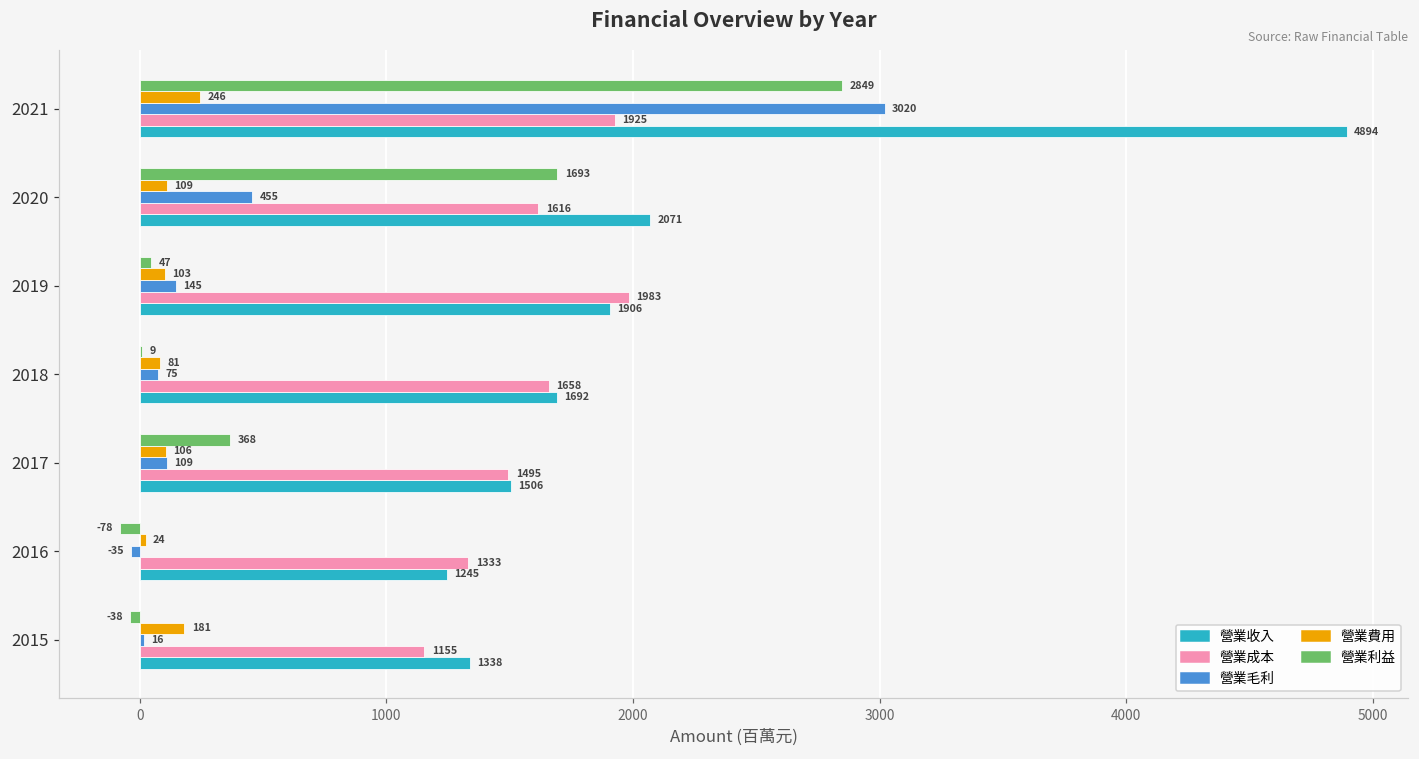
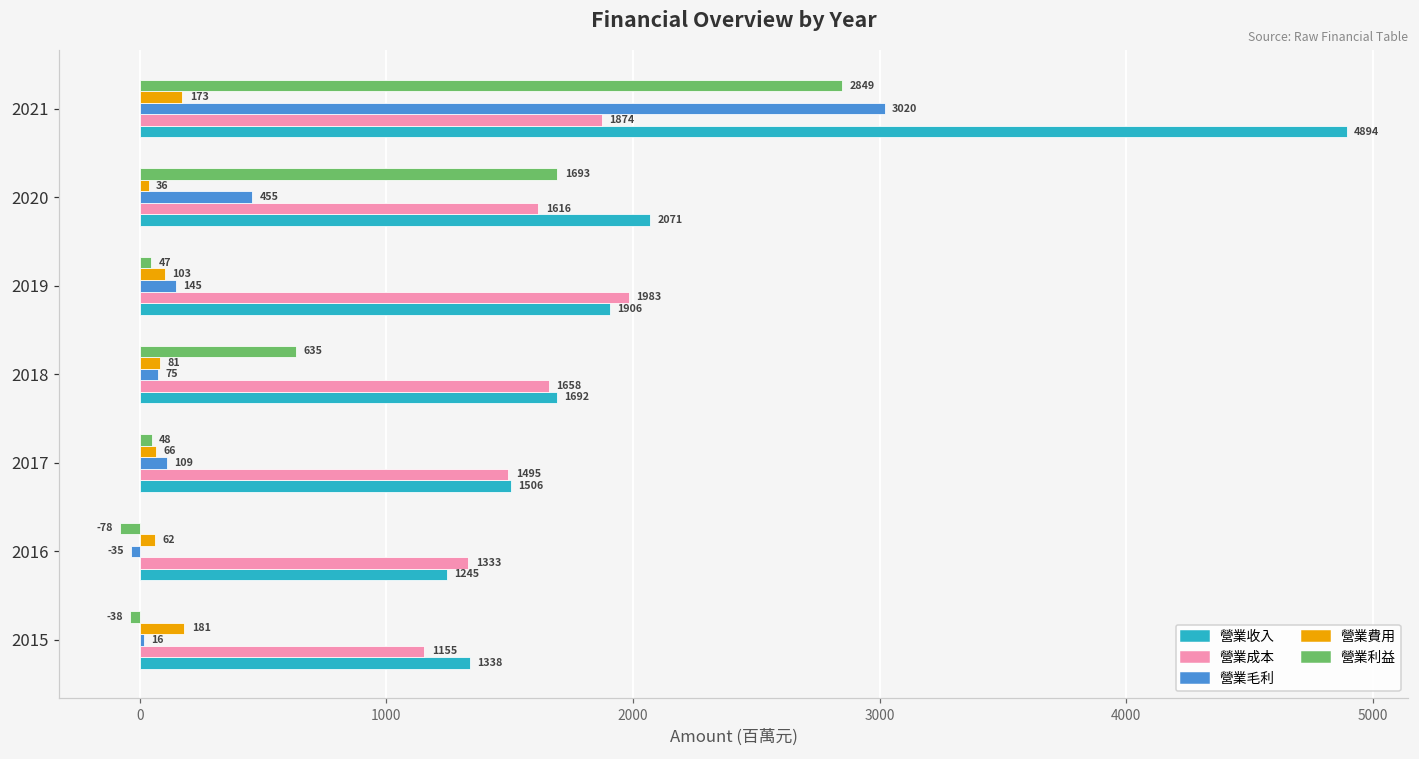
營業費用, 2021: 246 -> 173
營業成本, 2021: 1925 -> 1874
營業費用, 2020: 109 -> 36
營業利益, 2018: 9 -> 635
營業利益, 2017: 368 -> 48
營業費用, 2017: 106 -> 66
營業費用, 2016: 24 -> 62
